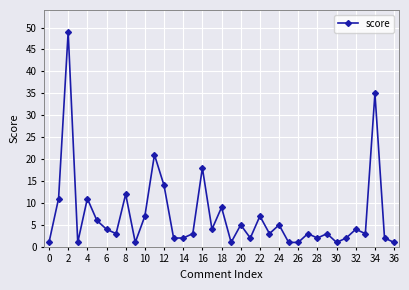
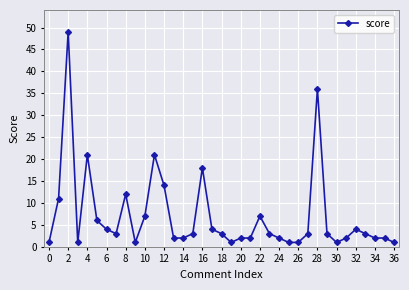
4: 11 -> 21
18: 9 -> 3
20: 5 -> 2
24: 5 -> 2
28: 2 -> 36
34: 35 -> 2
